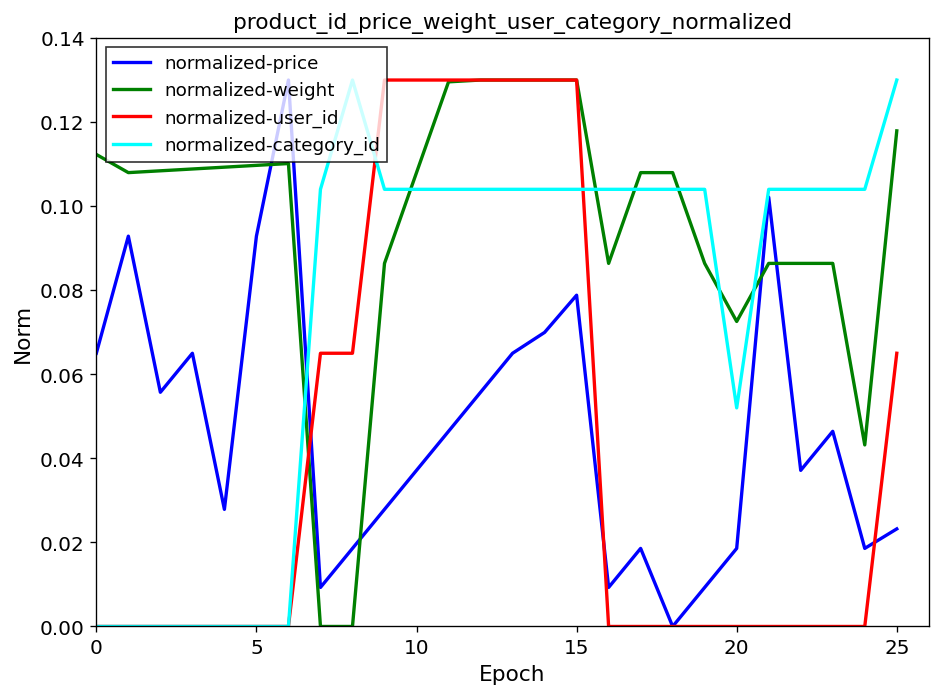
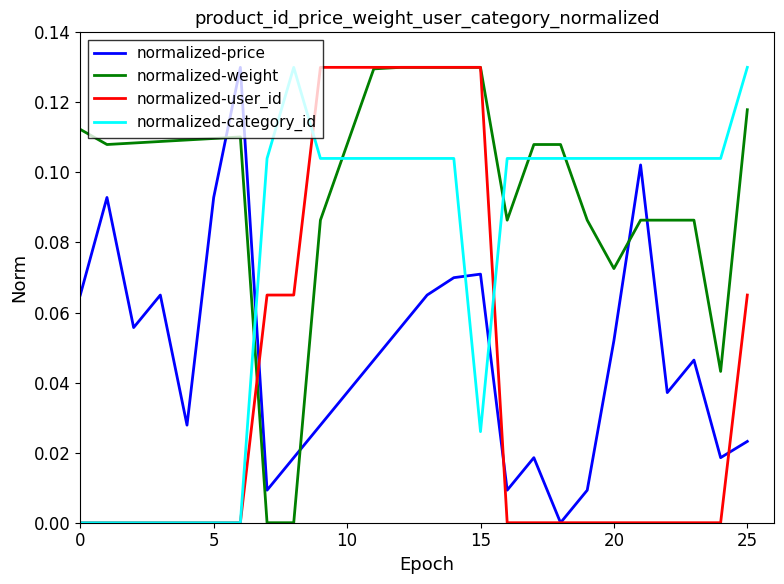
normalized-price, 15: 0.079 -> 0.071
normalized-category_id, 15: 0.104 -> 0.026
normalized-price, 20: 0.019 -> 0.052
normalized-category_id, 20: 0.052 -> 0.104
